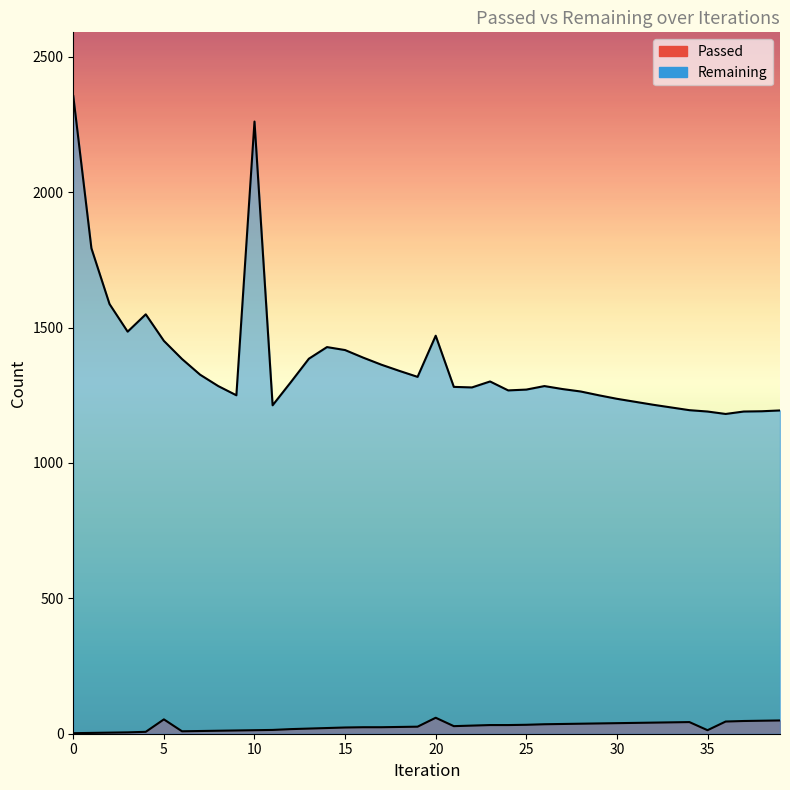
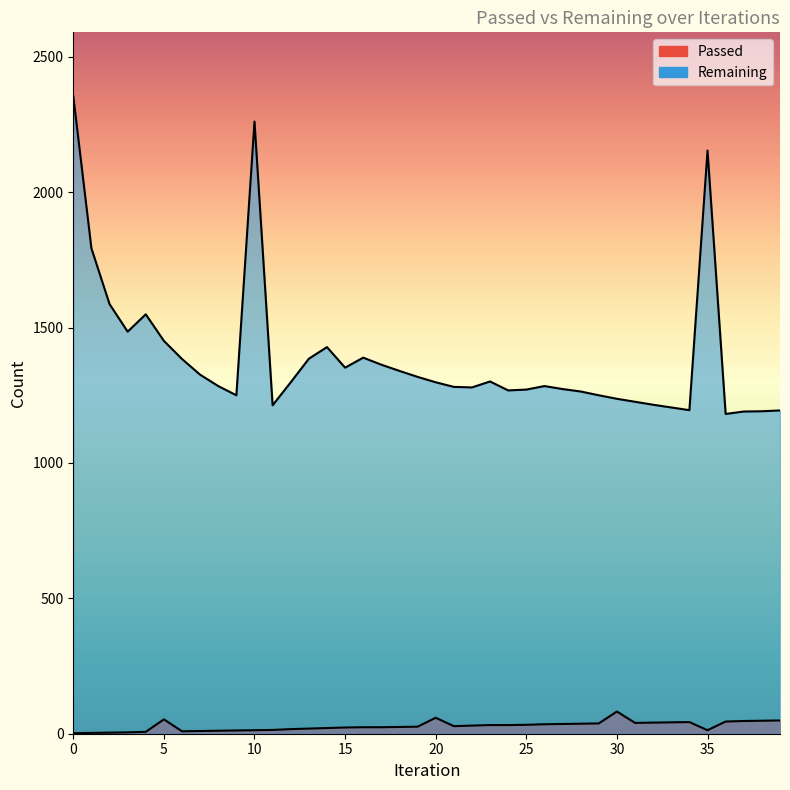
Remaining, 15: 1420 -> 1350
Remaining, 20: 1470 -> 1300
Passed, 30: 40 -> 80
Remaining, 35: 1190 -> 2150
